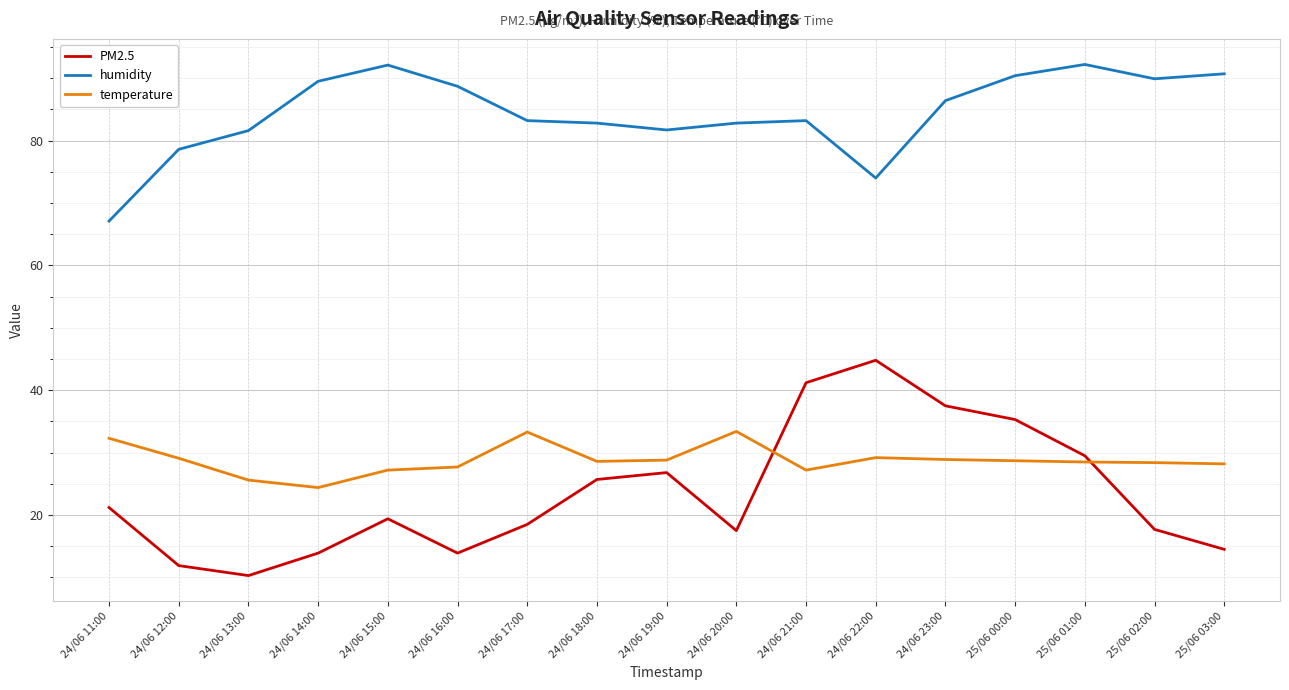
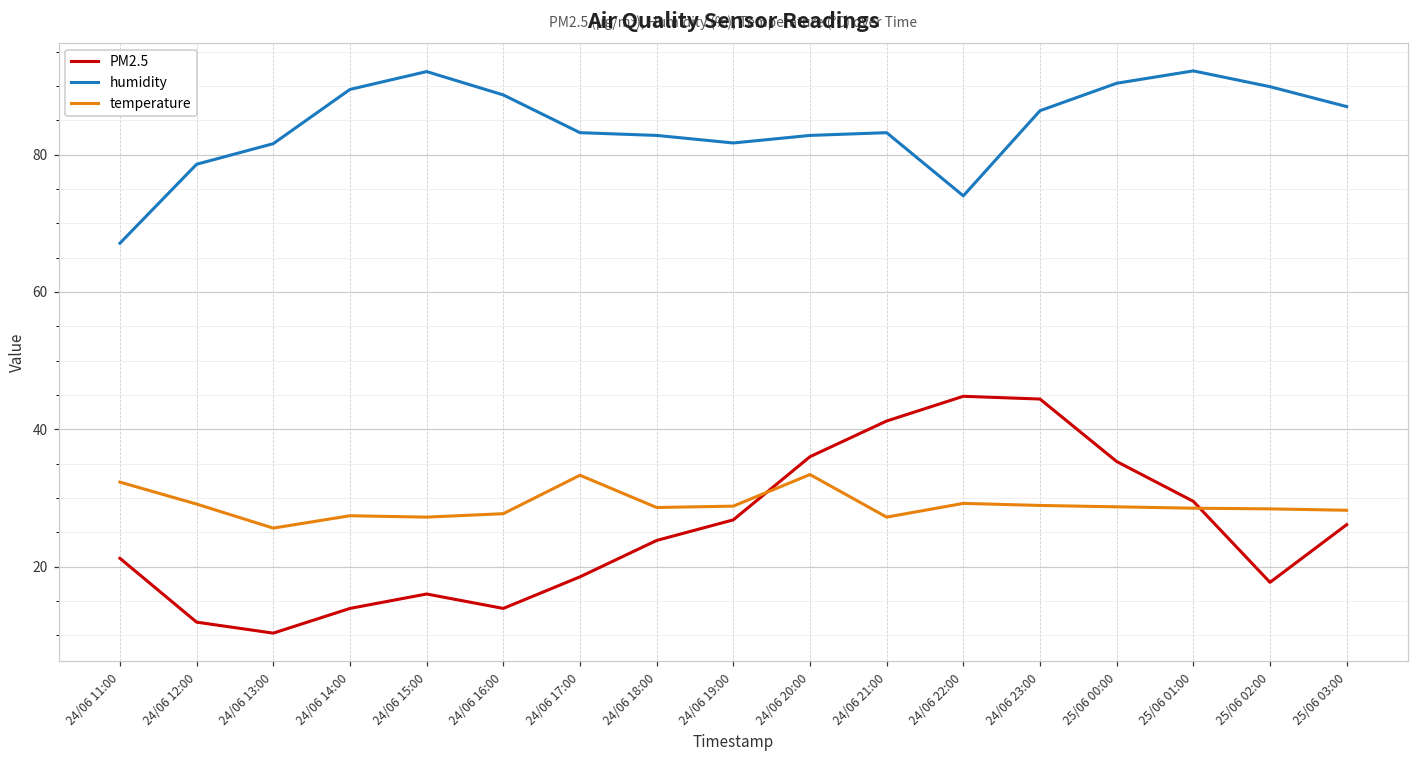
temperature, 24/06 14:00: 24 -> 27
PM2.5, 24/06 15:00: 19 -> 16
PM2.5, 24/06 18:00: 26 -> 24
PM2.5, 24/06 20:00: 18 -> 36
PM2.5, 24/06 23:00: 38 -> 44
PM2.5, 25/06 03:00: 15 -> 26
humidity, 25/06 03:00: 91 -> 87
